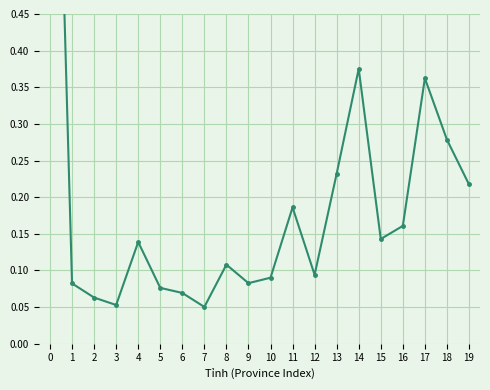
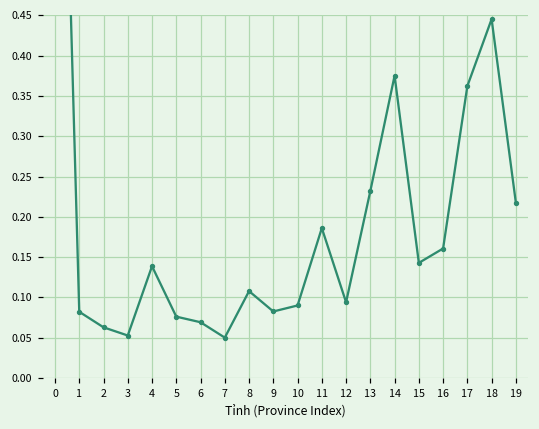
18: 0.28 -> 0.45
